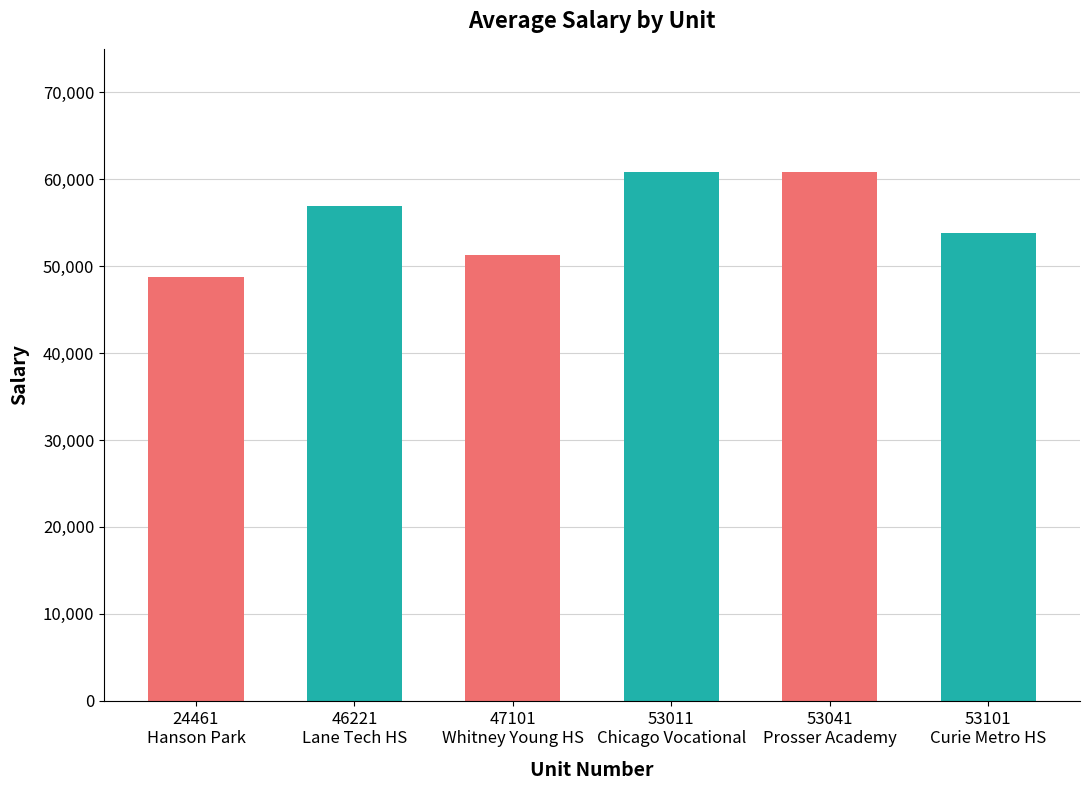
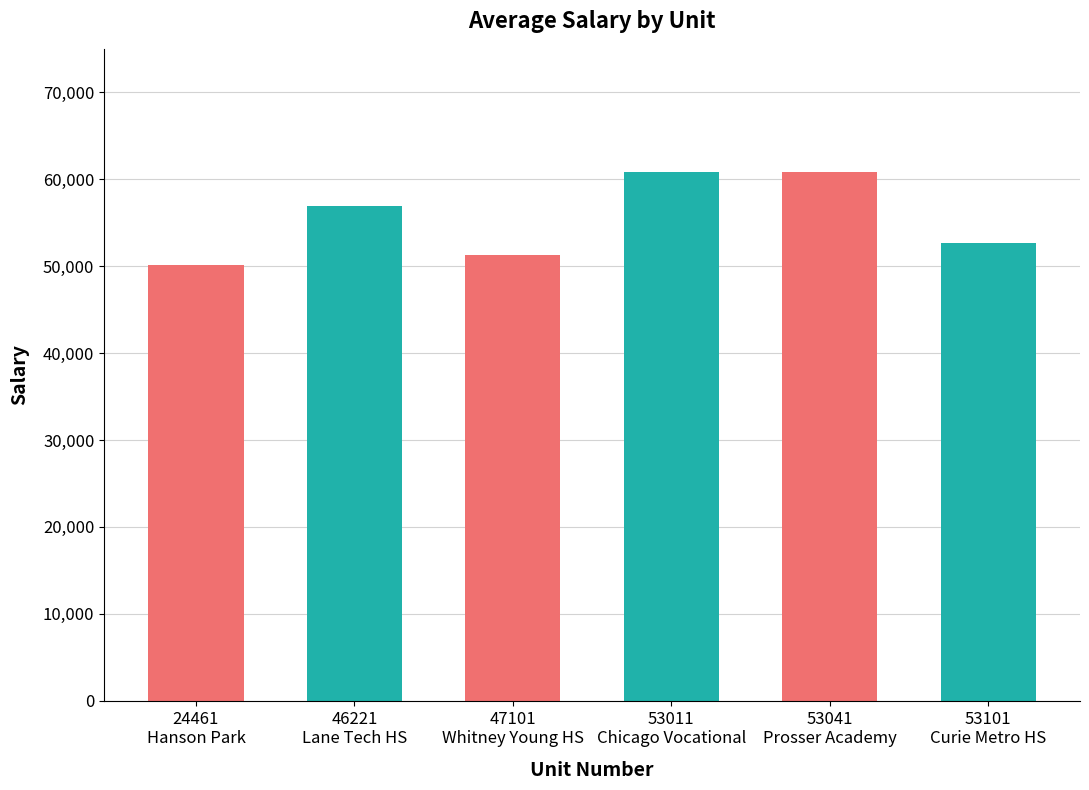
24461 Hanson Park: 49,000 -> 50,000
53101 Curie Metro HS: 54,000 -> 53,000
